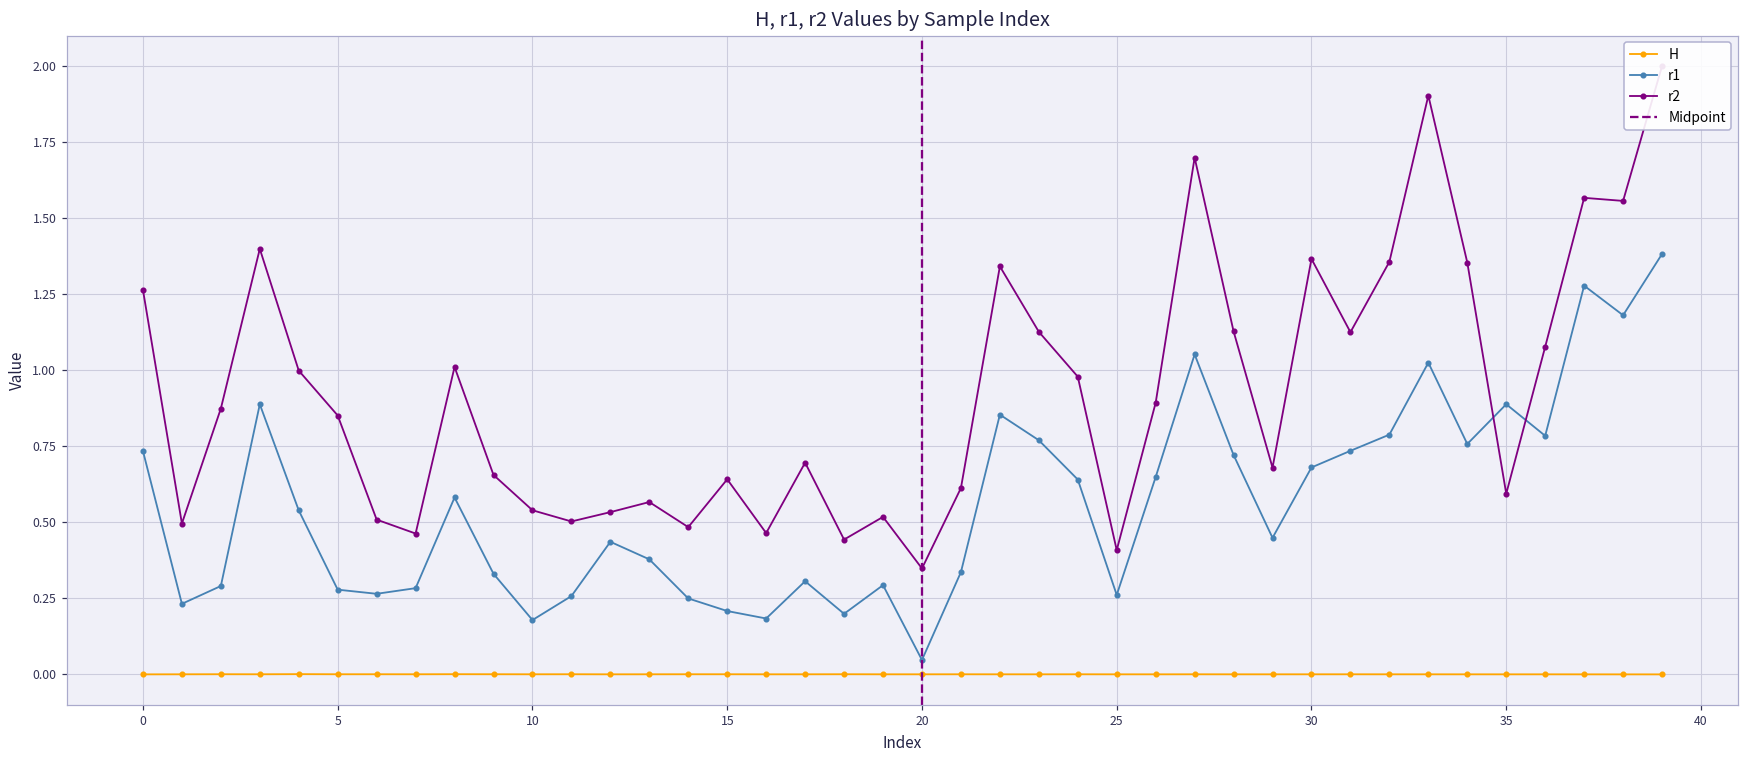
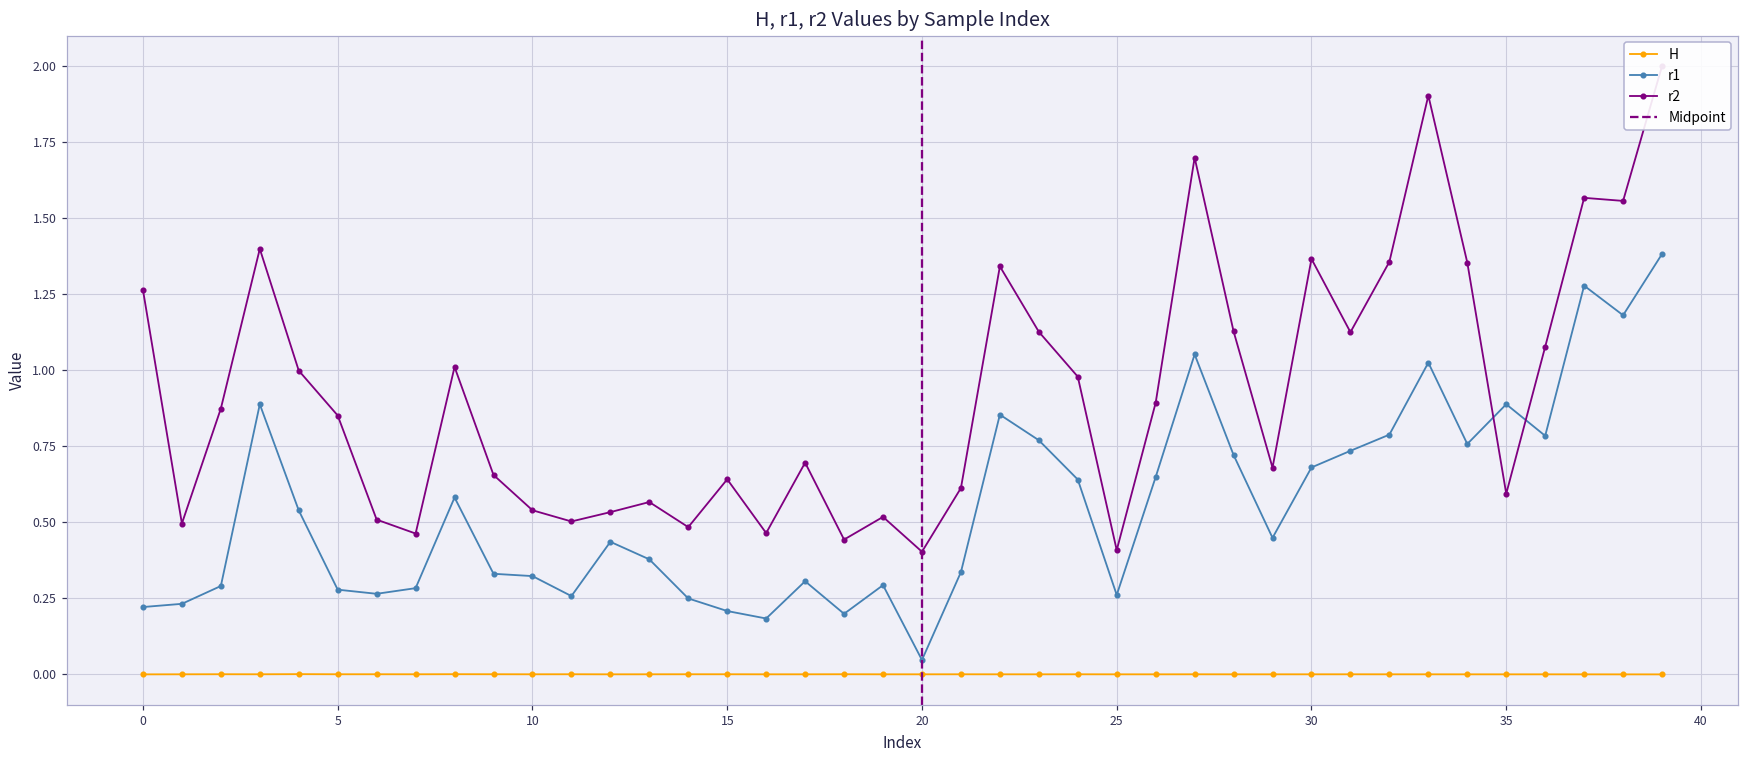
r1, 0: 0.73 -> 0.22
r1, 10: 0.18 -> 0.32
r2, 20: 0.35 -> 0.40
